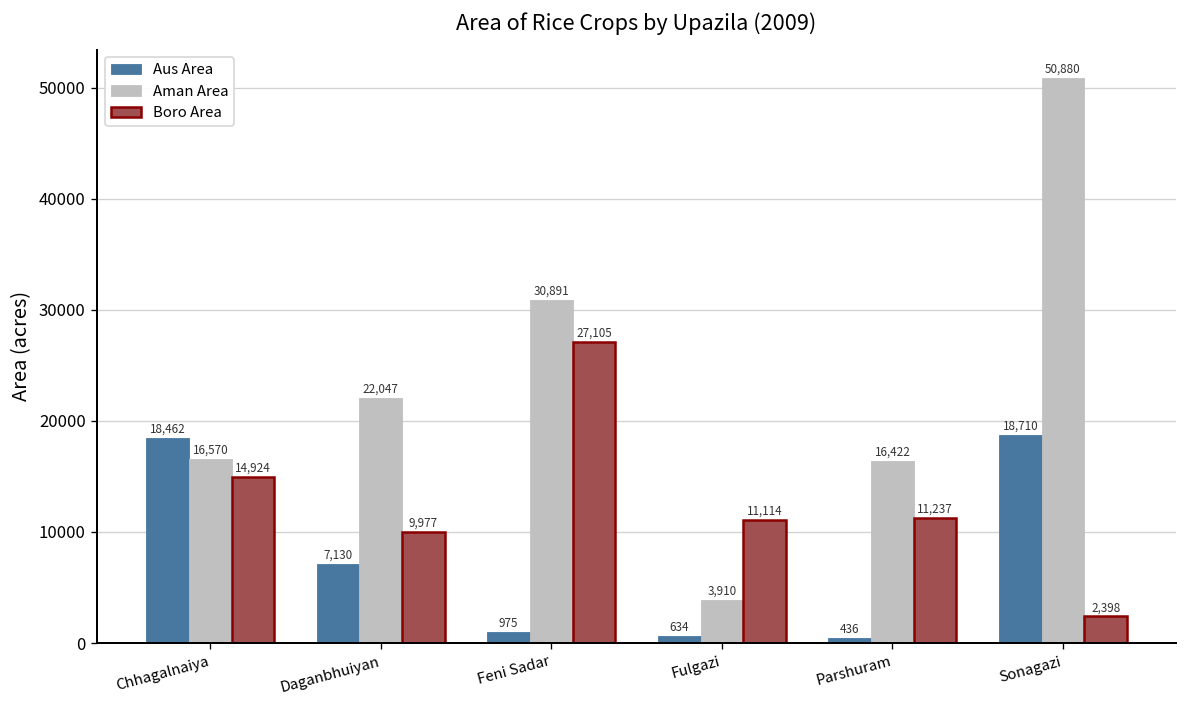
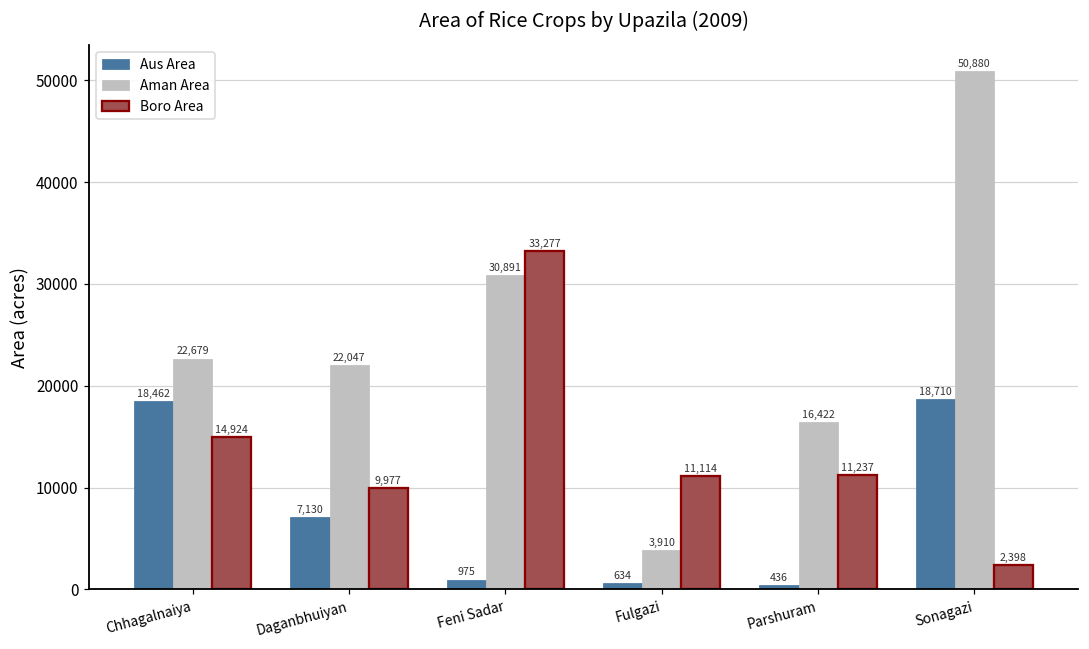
Aman Area, Chhagalnaiya: 16,570 -> 22,679
Boro Area, Feni Sadar: 27,105 -> 33,277
